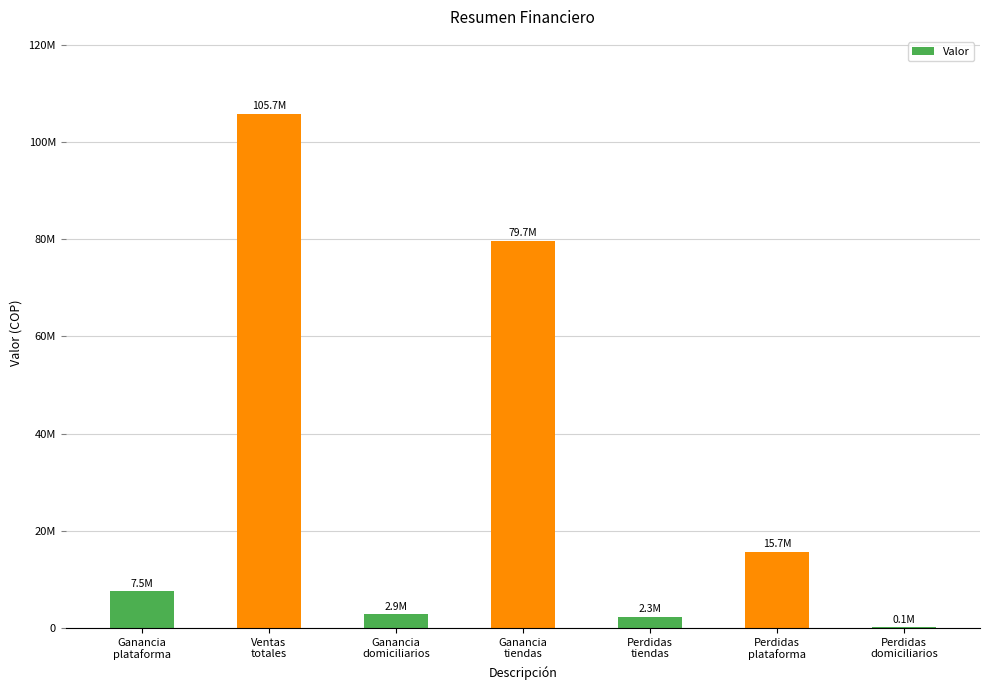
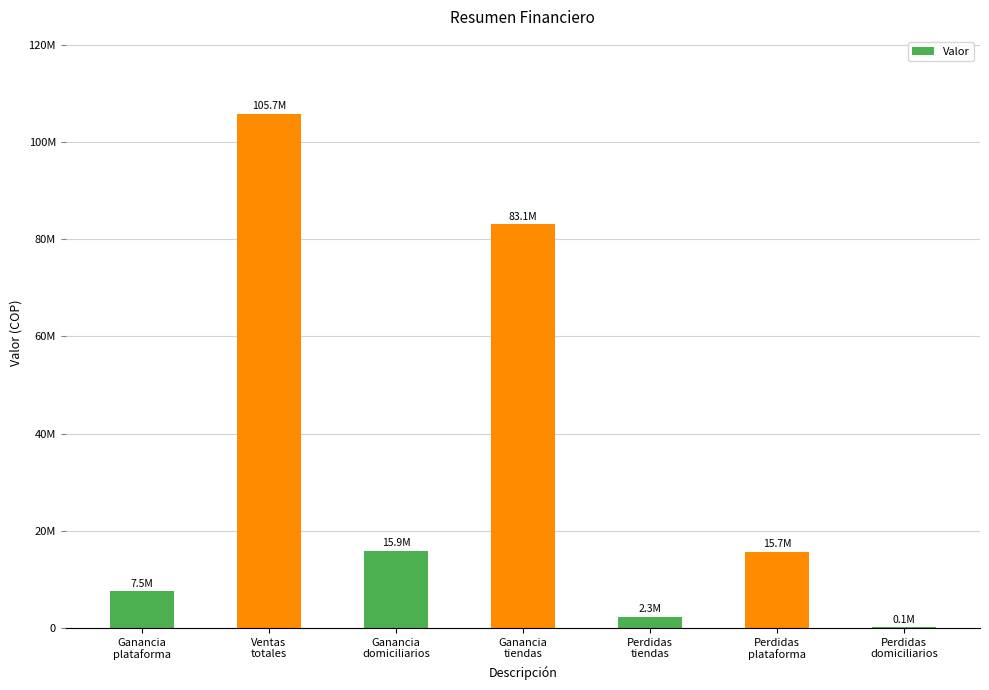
Ganancia domiciliarios: 2.9M -> 15.9M
Ganancia tiendas: 79.7M -> 83.1M
